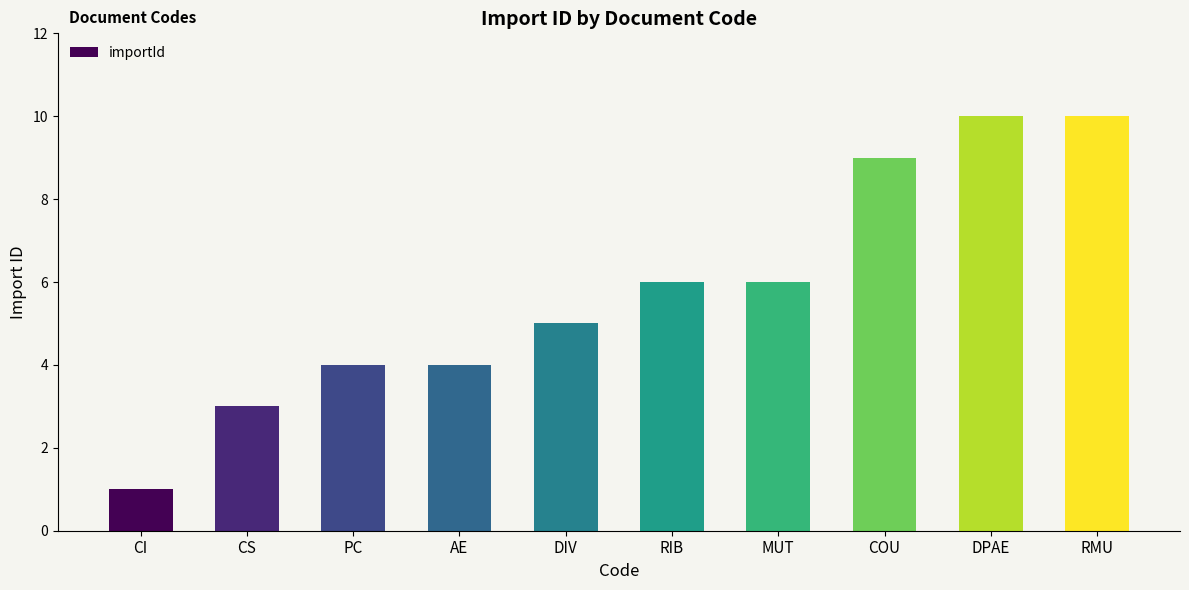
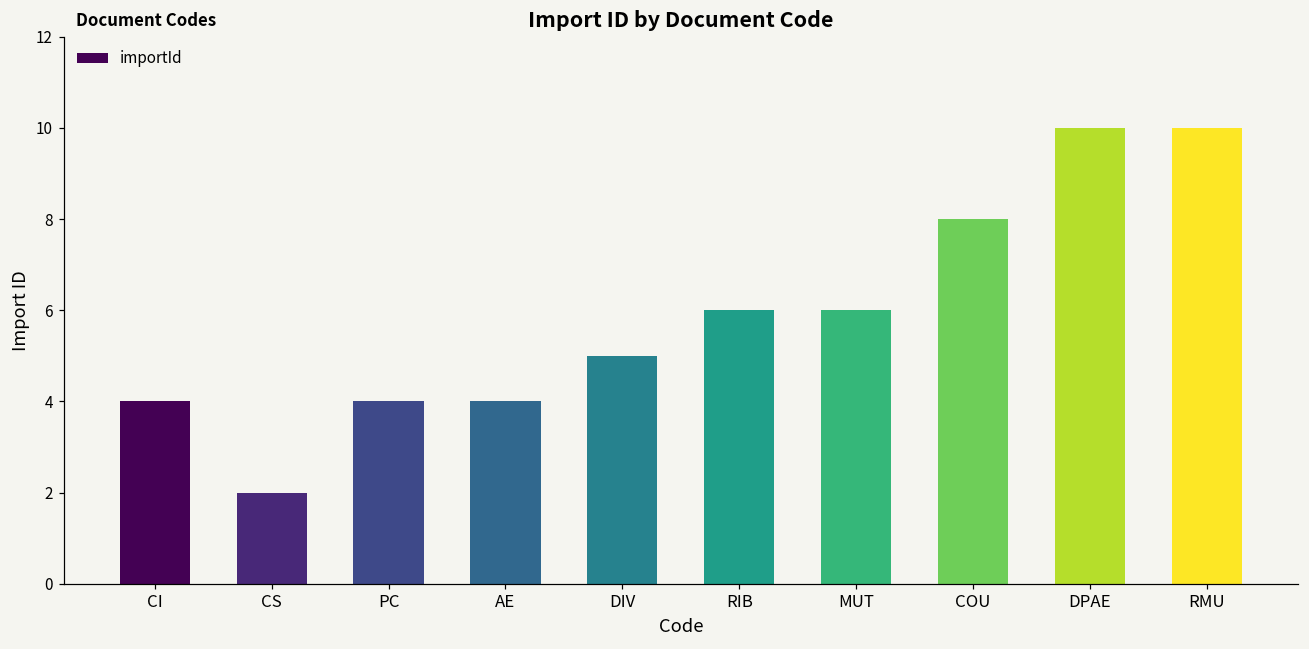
CI: 1 -> 4
CS: 3 -> 2
COU: 9 -> 8
